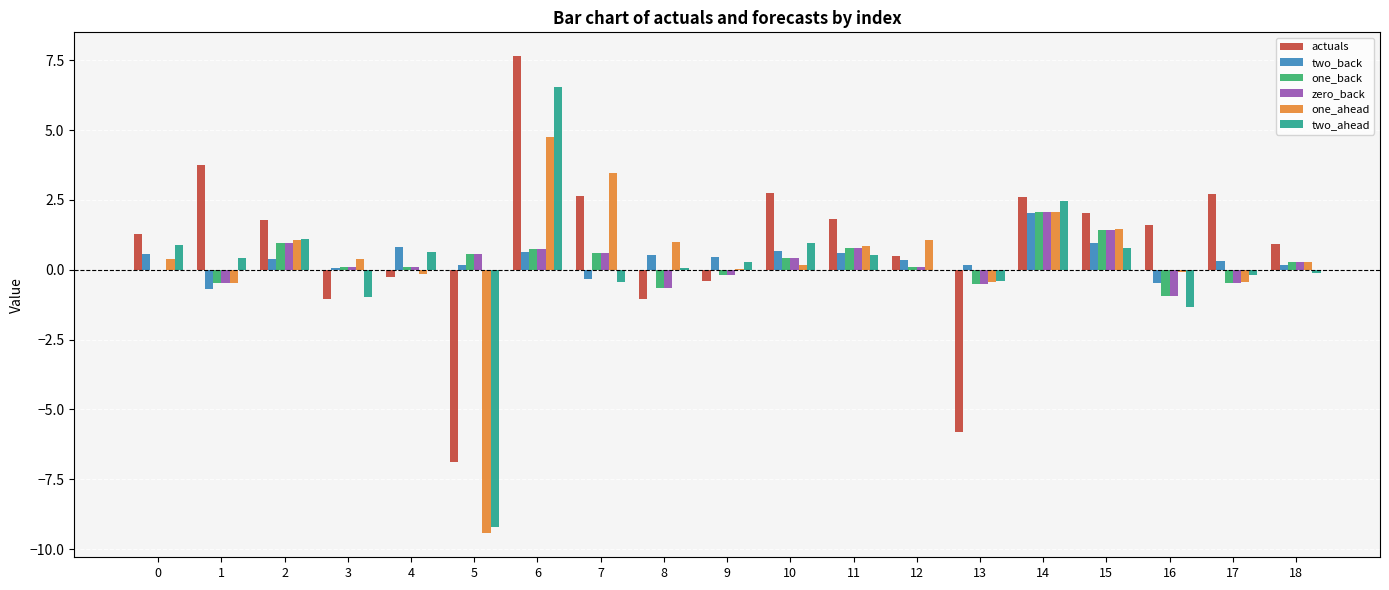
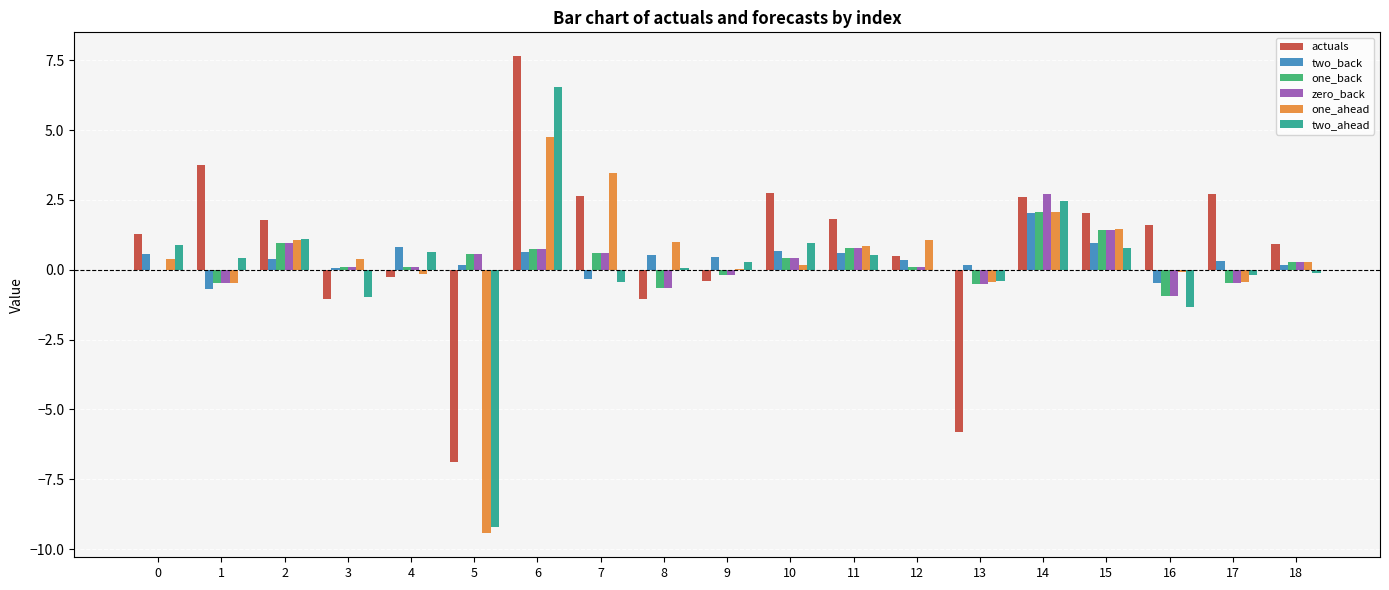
zero_back, 14: 2.1 -> 2.7
